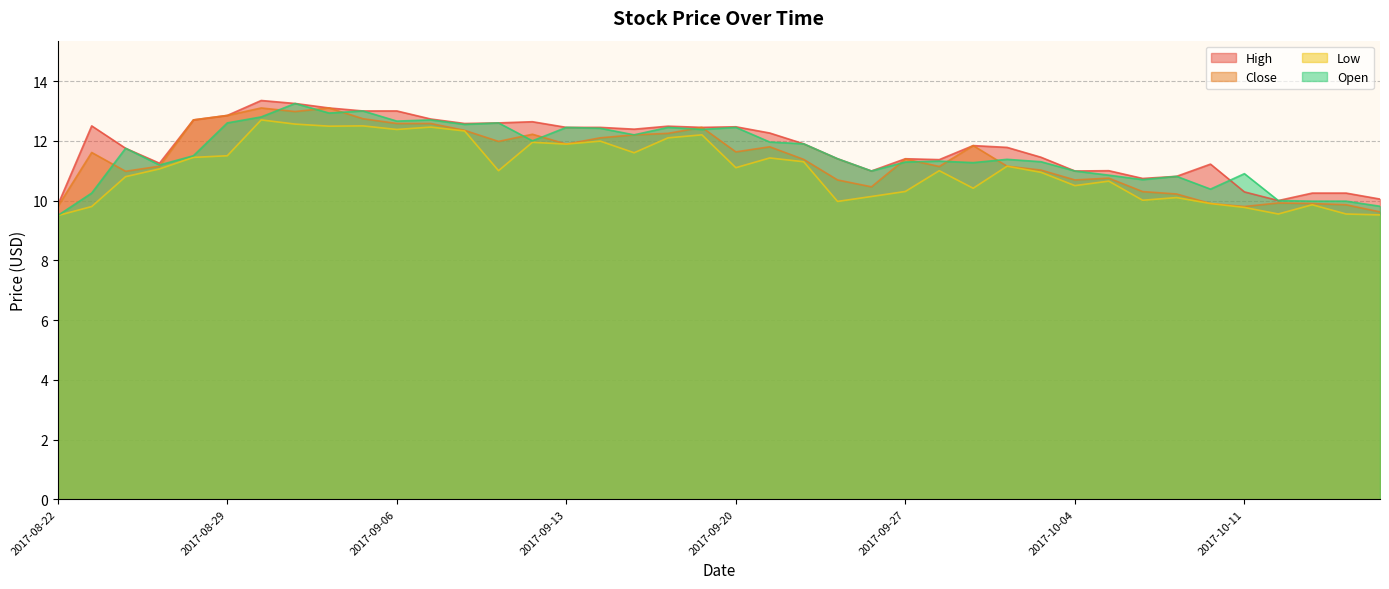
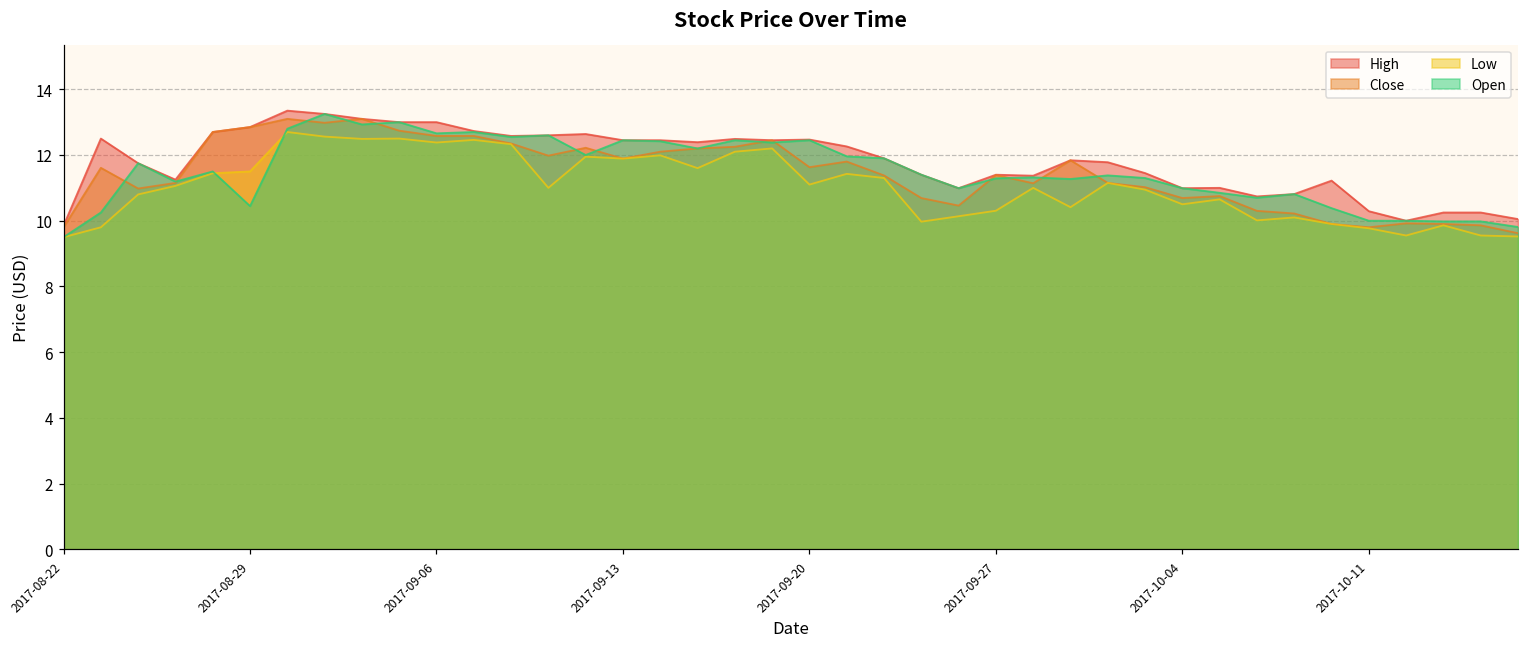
Open, 2017-08-29: 12.6 -> 10.4
Open, 2017-10-11: 10.9 -> 10.0
